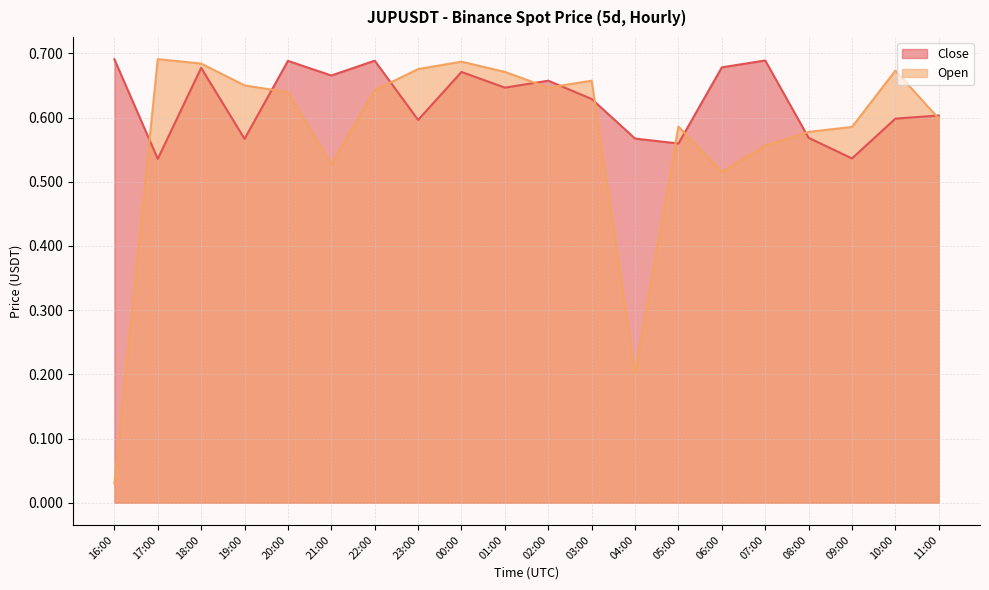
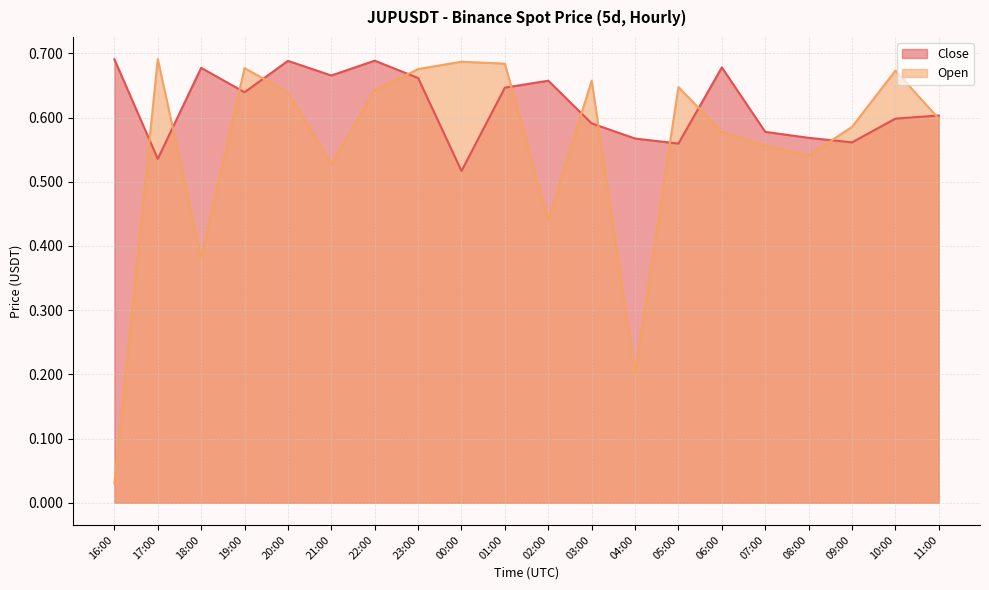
Open, 18:00: 0.68 -> 0.38
Close, 19:00: 0.57 -> 0.64
Open, 19:00: 0.65 -> 0.68
Close, 23:00: 0.60 -> 0.66
Close, 00:00: 0.67 -> 0.52
Open, 01:00: 0.67 -> 0.68
Open, 02:00: 0.65 -> 0.44
Close, 03:00: 0.63 -> 0.59
Open, 05:00: 0.59 -> 0.65
Open, 06:00: 0.52 -> 0.58
Close, 07:00: 0.69 -> 0.58
Open, 08:00: 0.58 -> 0.54
Close, 09:00: 0.54 -> 0.56
